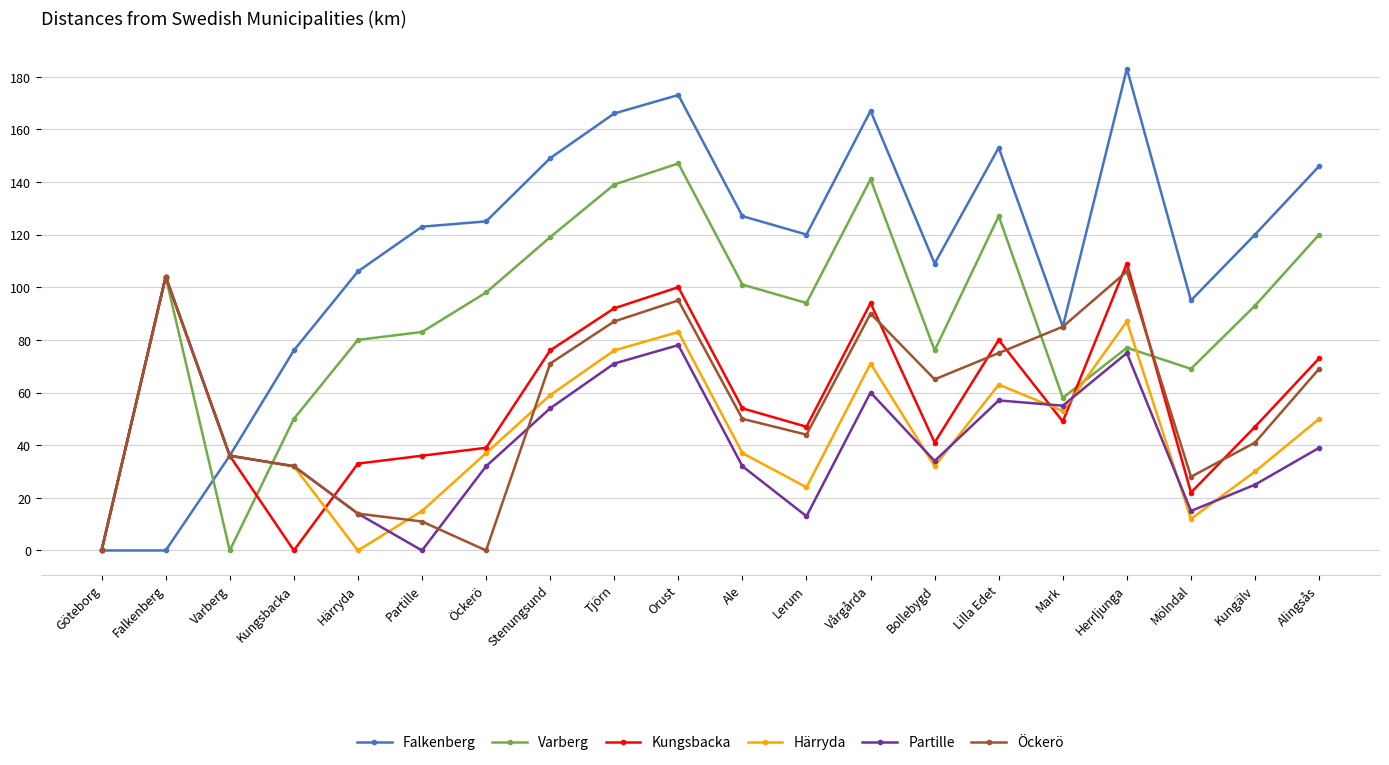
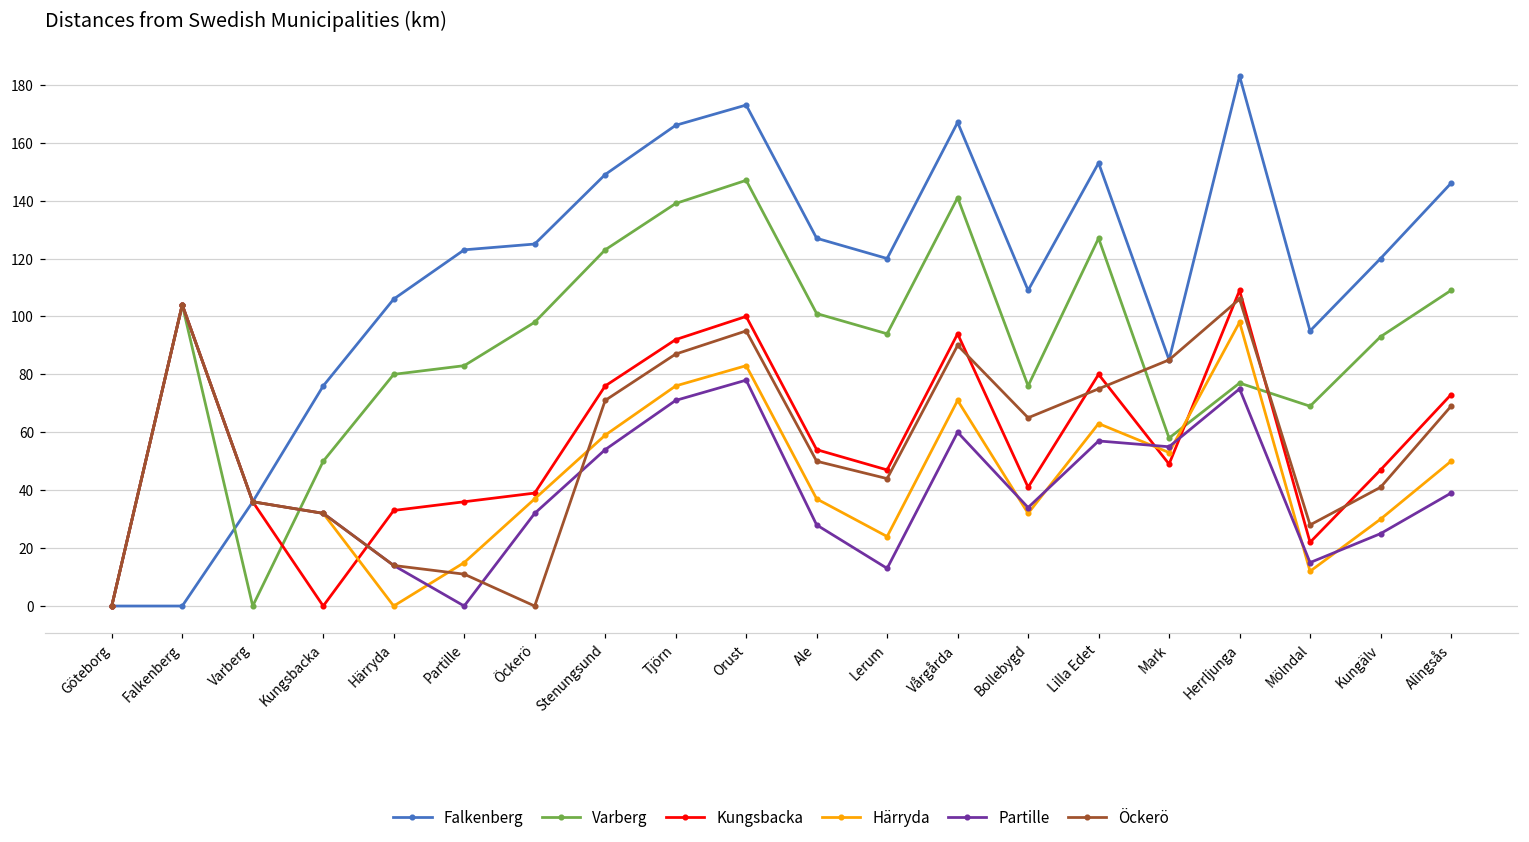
Varberg, Stenungsund: 119 -> 123
Partille, Ale: 32 -> 28
Härryda, Herrljunga: 87 -> 98
Varberg, Alingsås: 120 -> 109
